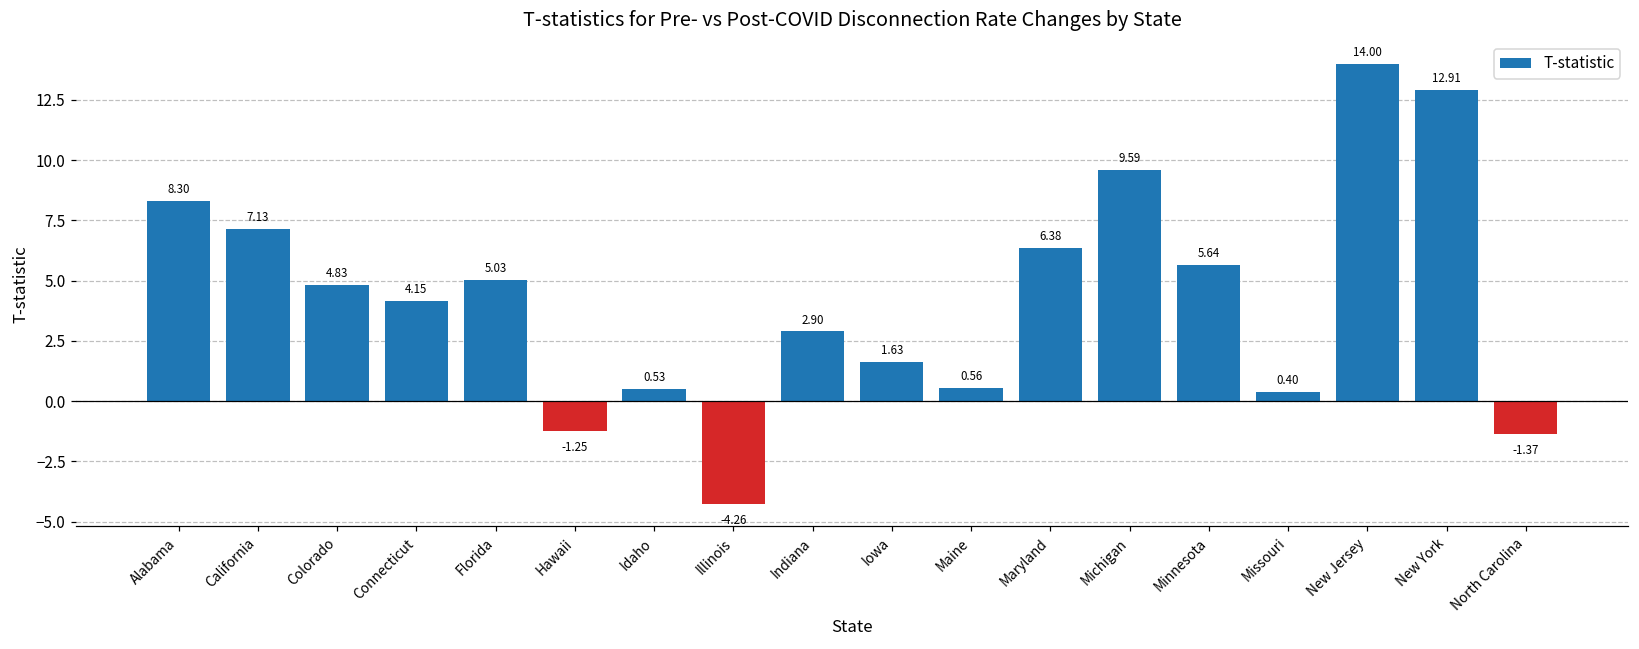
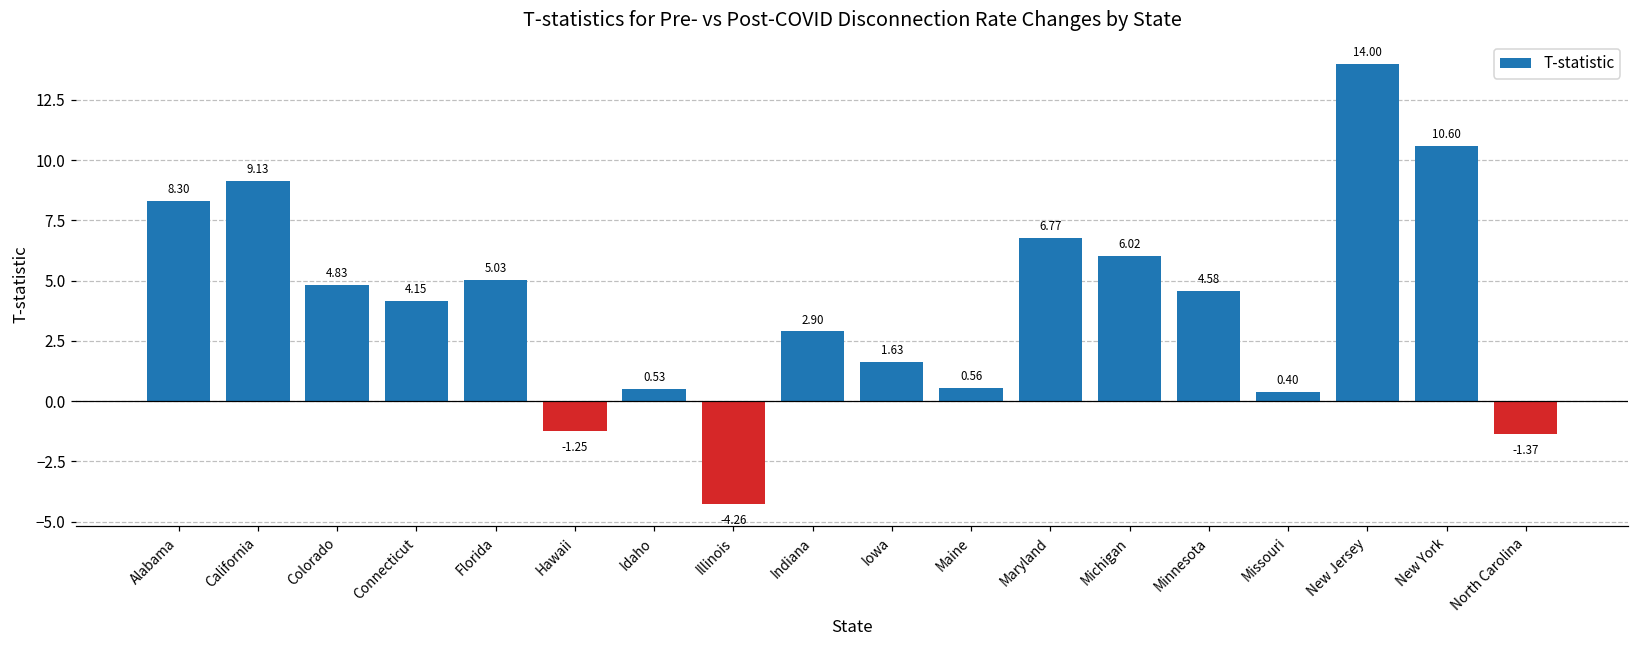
California: 7.13 -> 9.13
Maryland: 6.38 -> 6.77
Michigan: 9.59 -> 6.02
Minnesota: 5.64 -> 4.58
New York: 12.91 -> 10.60
